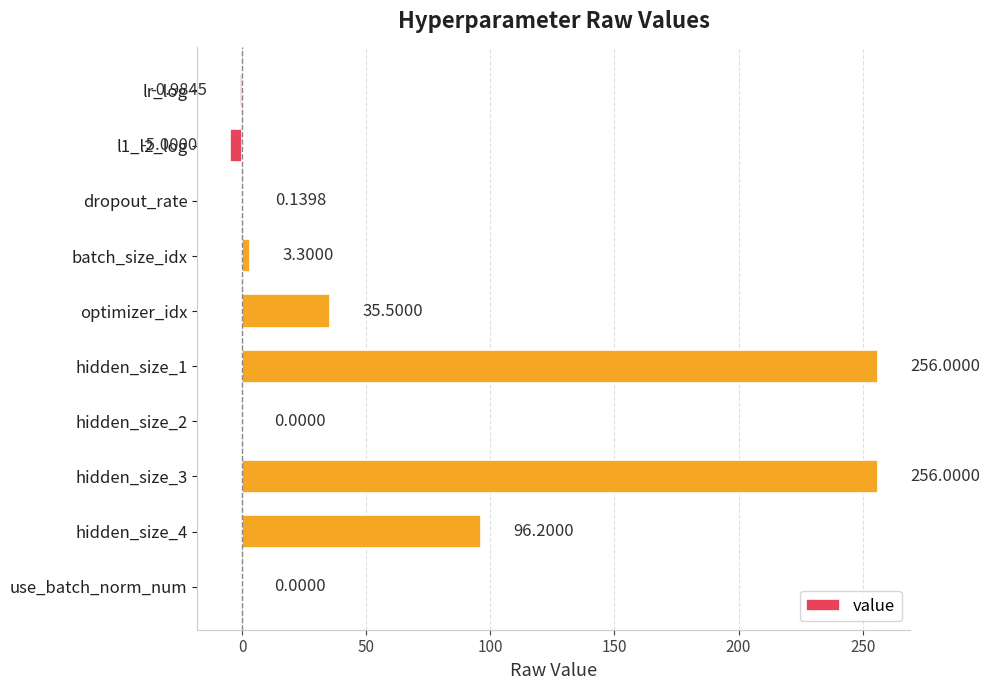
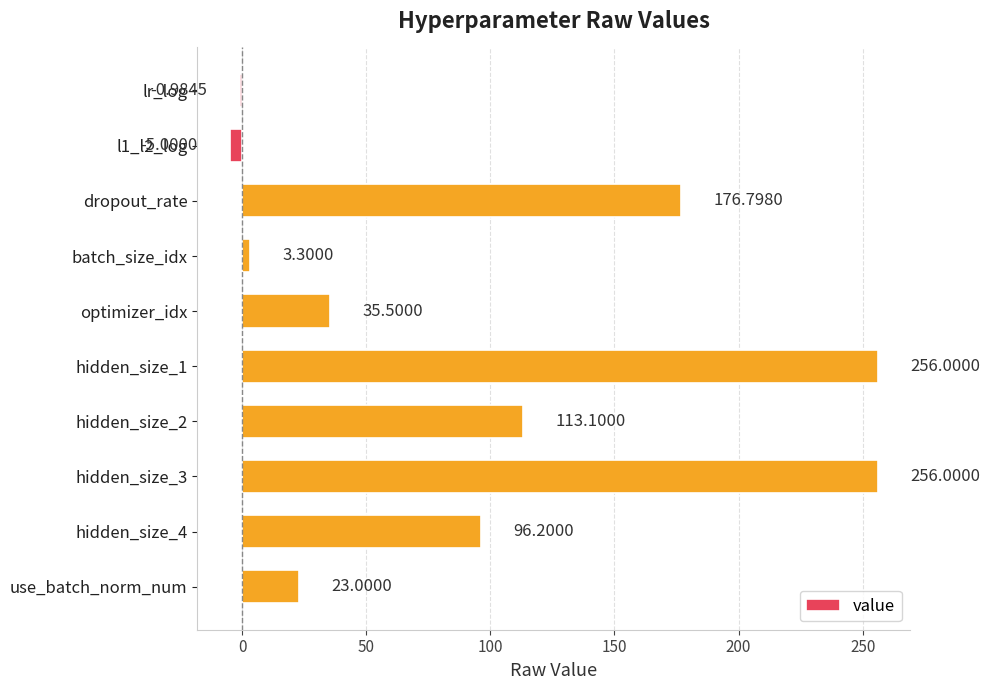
dropout_rate: 0.1398 -> 176.7980
hidden_size_2: 0.0000 -> 113.1000
use_batch_norm_num: 0.0000 -> 23.0000
